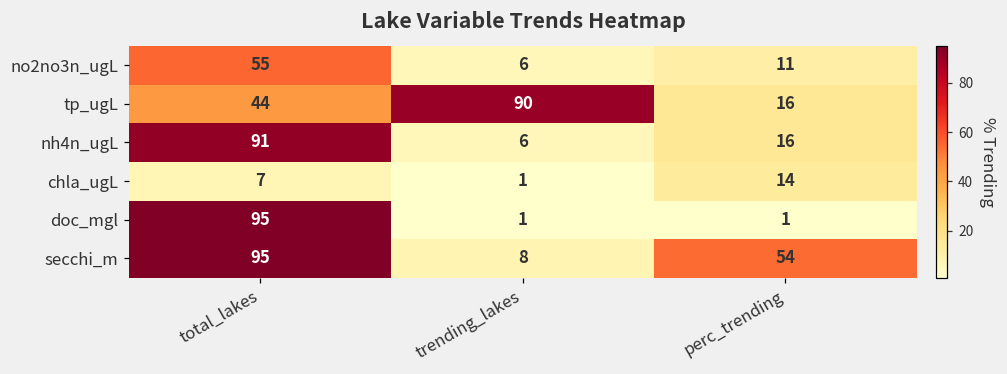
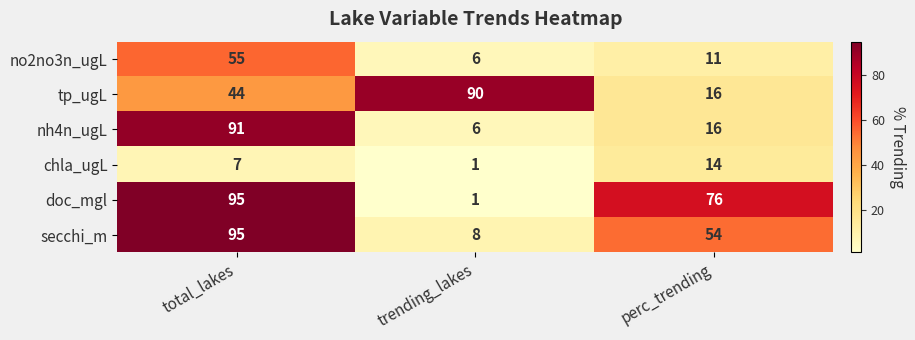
doc_mgl, perc_trending: 1 -> 76
